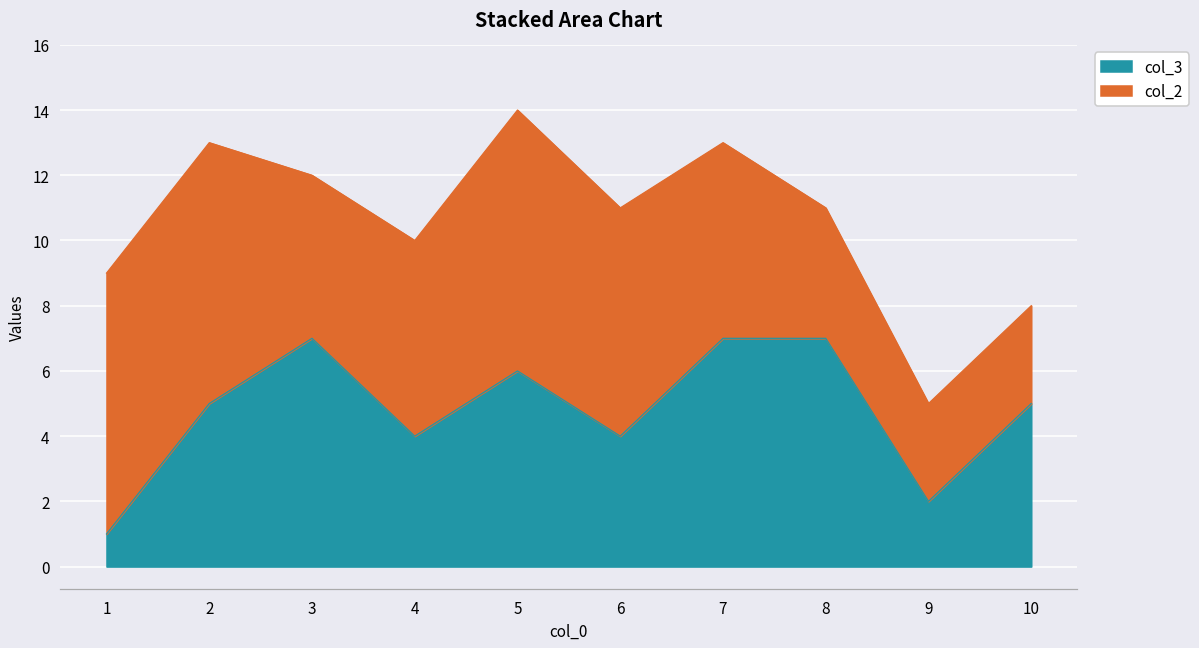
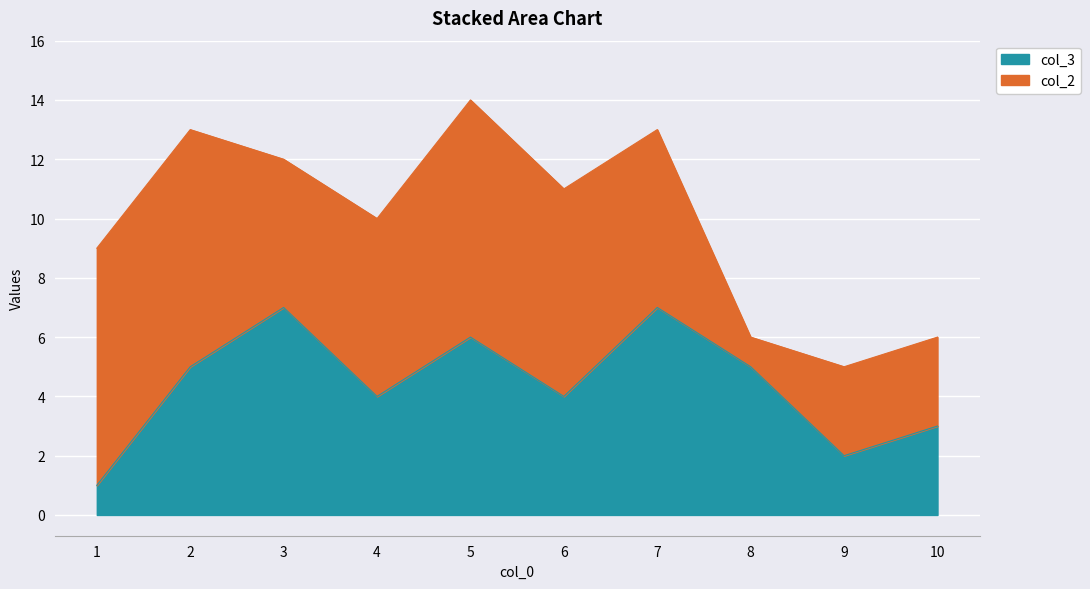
col_3, 8: 7 -> 5
col_2, 8: 4 -> 1
col_3, 10: 5 -> 3
